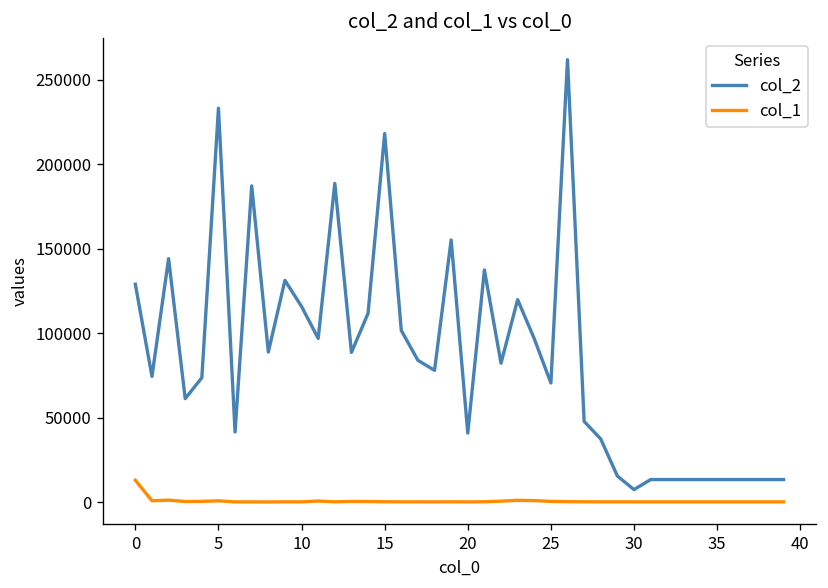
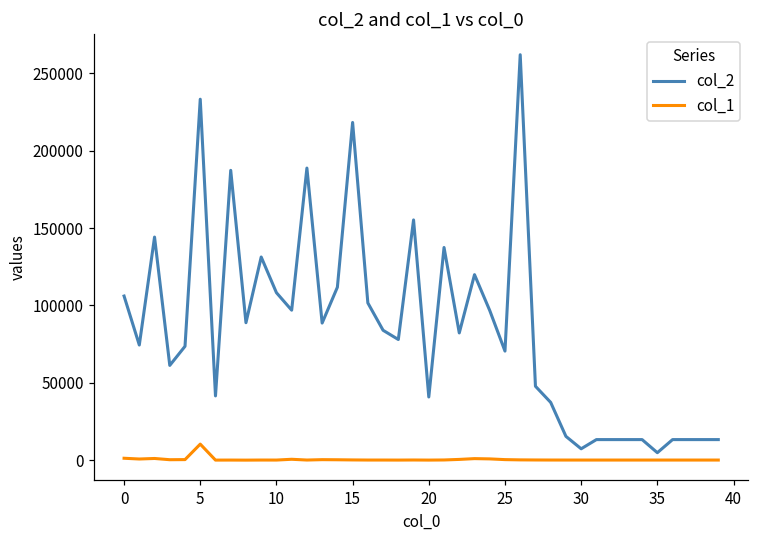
col_2, 0: 129000 -> 106000
col_1, 0: 13000 -> 1000
col_1, 5: 1000 -> 11000
col_2, 10: 116000 -> 108000
col_2, 35: 13000 -> 5000
